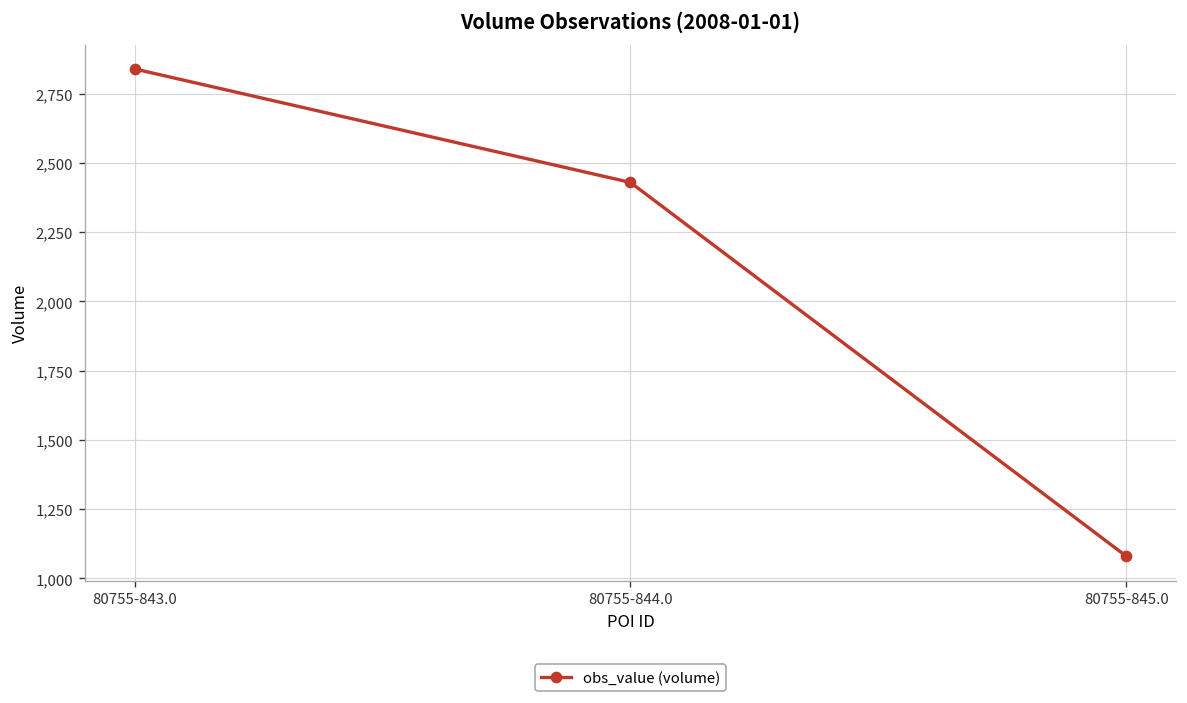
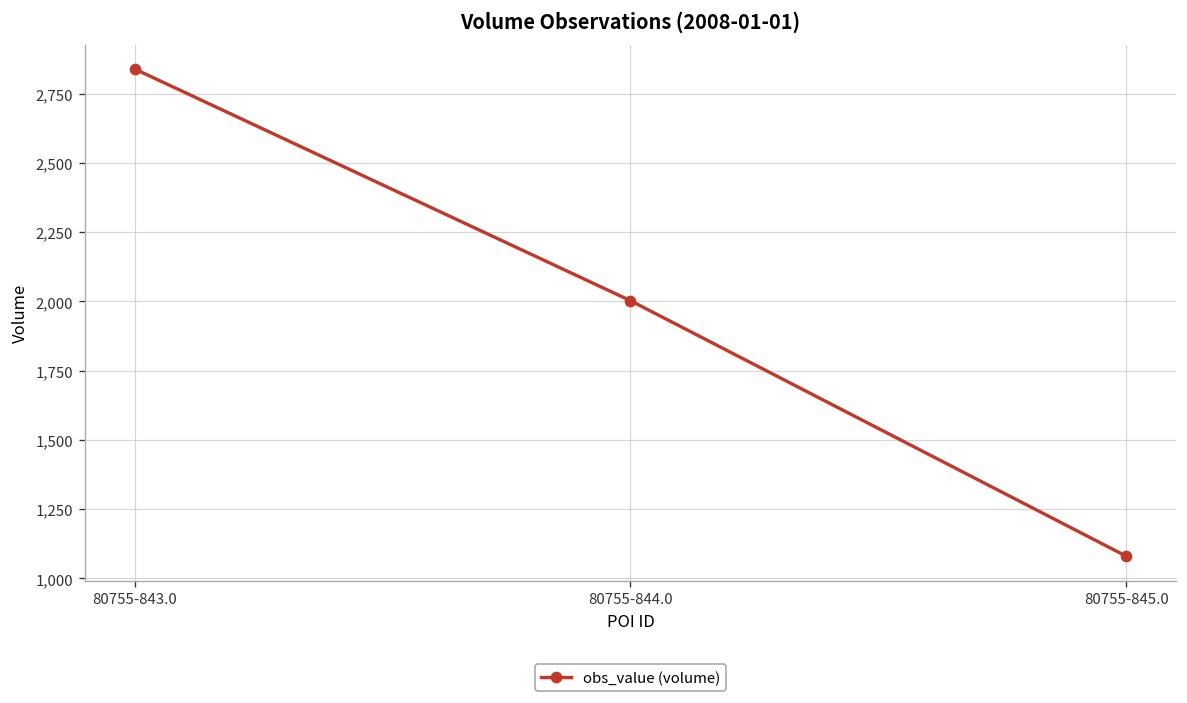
80755-844.0: 2,430 -> 2,000
